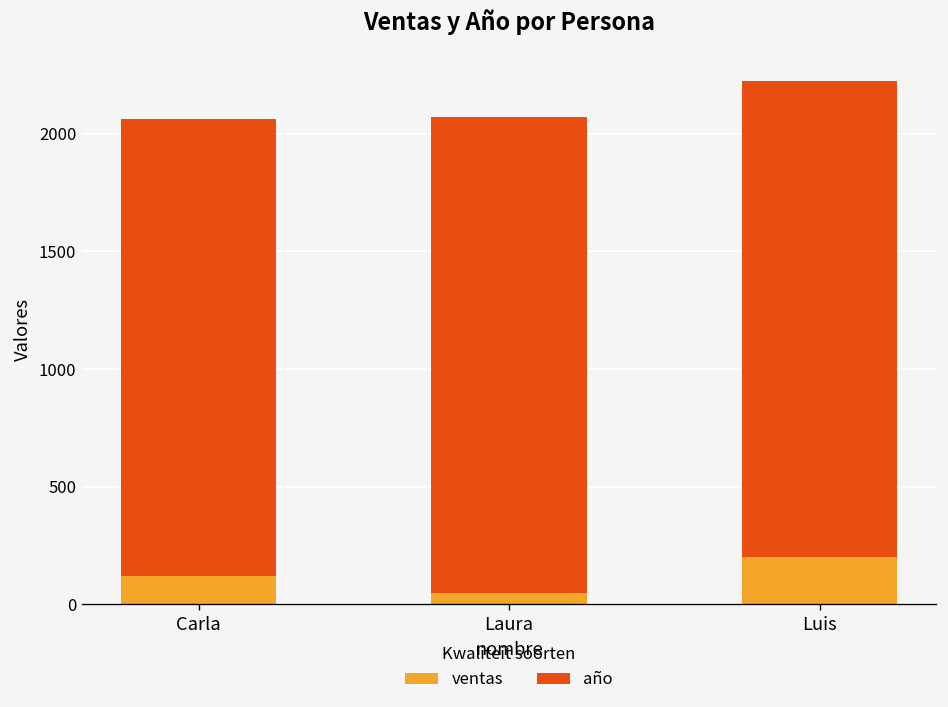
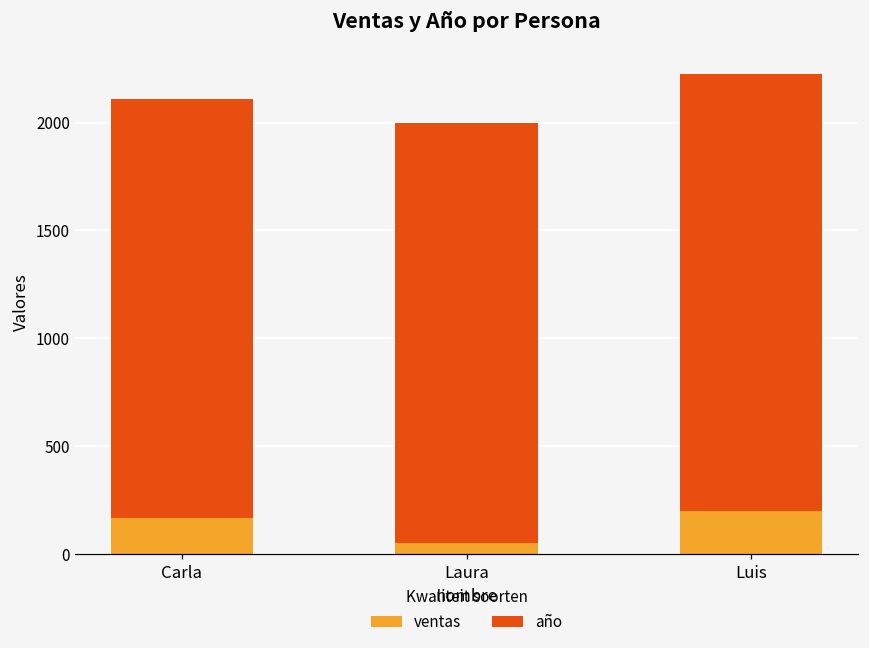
ventas, Carla: 120 -> 170
año, Laura: 2020 -> 1950
